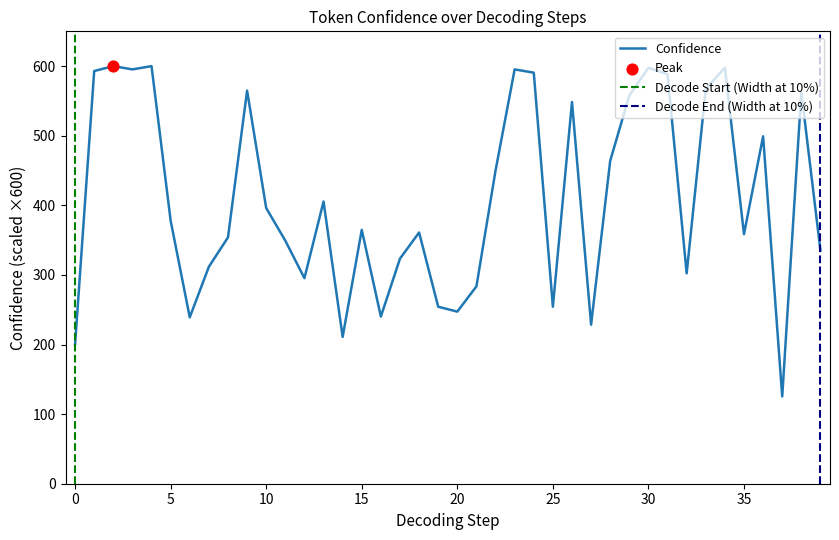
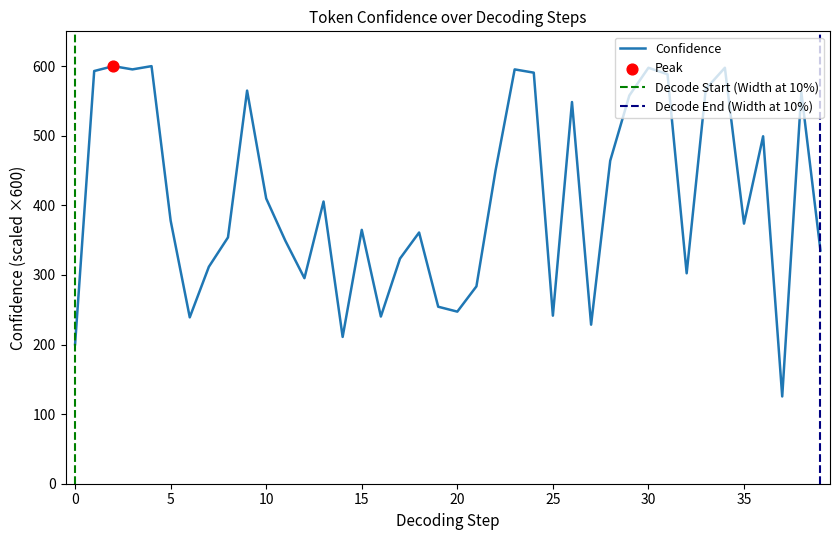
Confidence, 10: 400 -> 410
Confidence, 25: 250 -> 240
Confidence, 35: 360 -> 370
